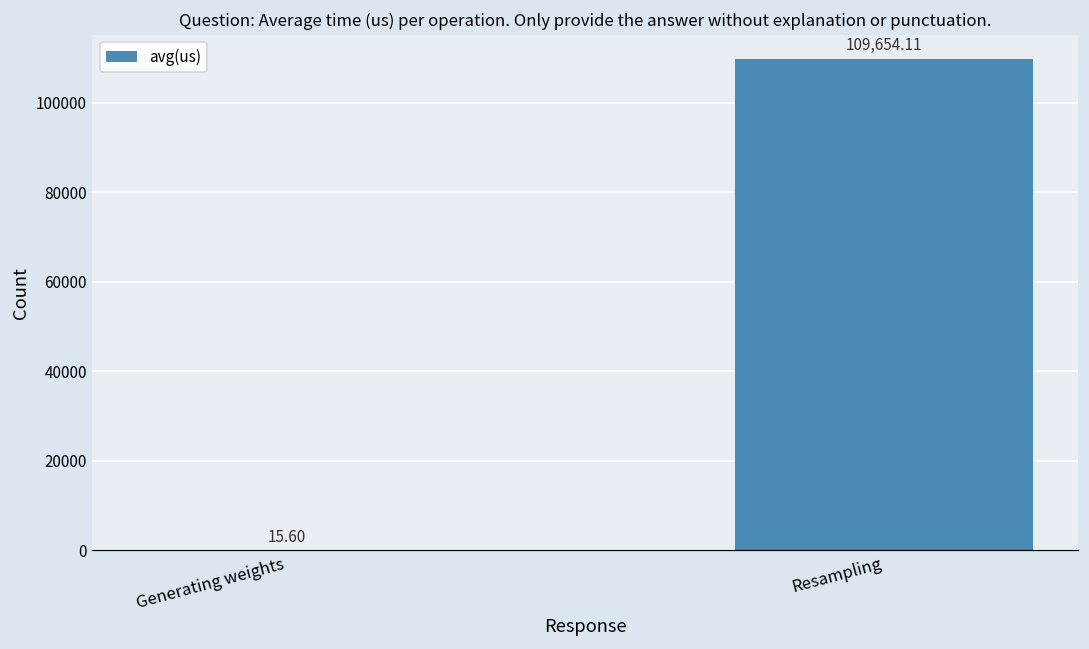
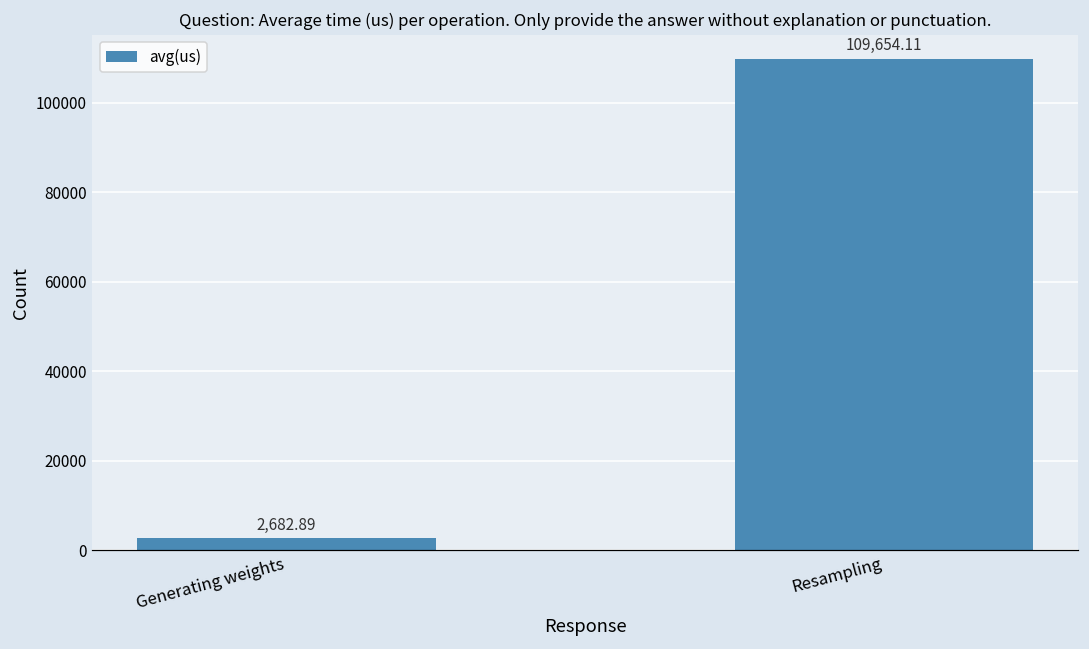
Generating weights: 15.60 -> 2,682.89
